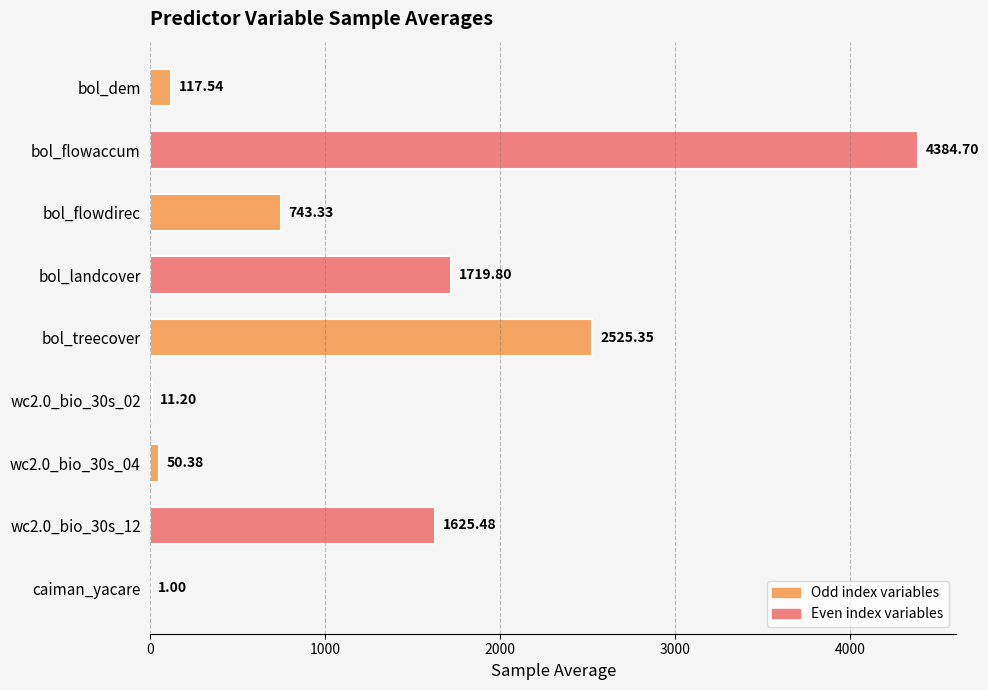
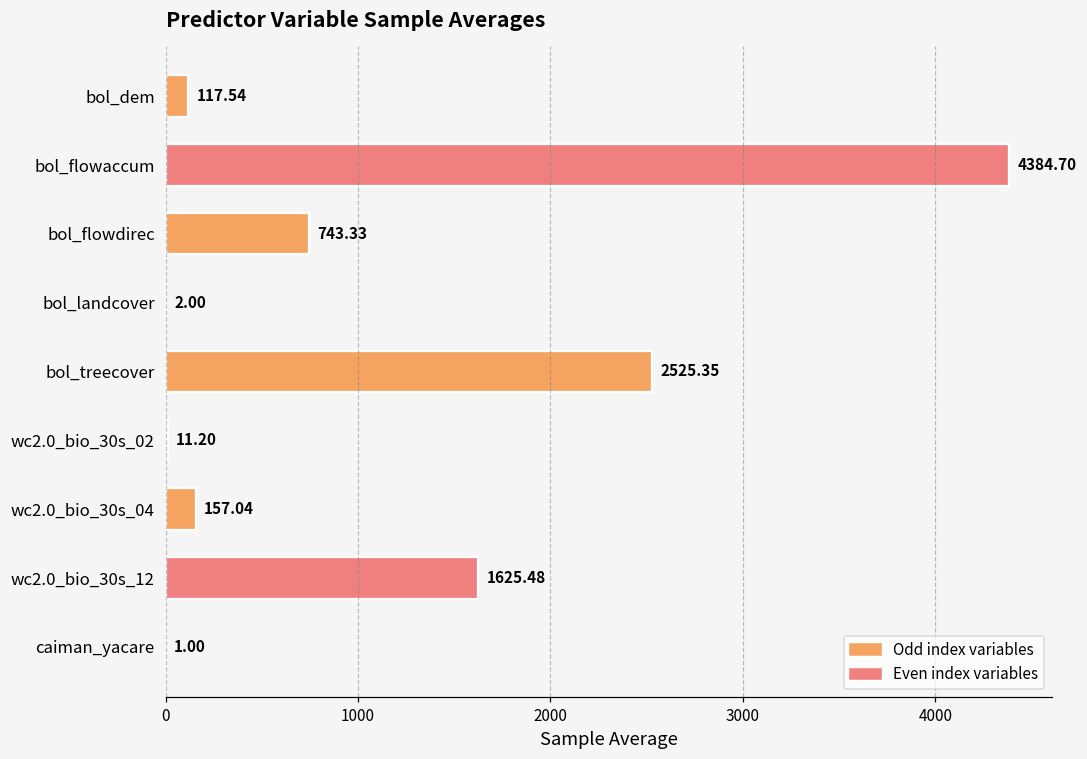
bol_landcover: 1719.80 -> 2.00
wc2.0_bio_30s_04: 50.38 -> 157.04
